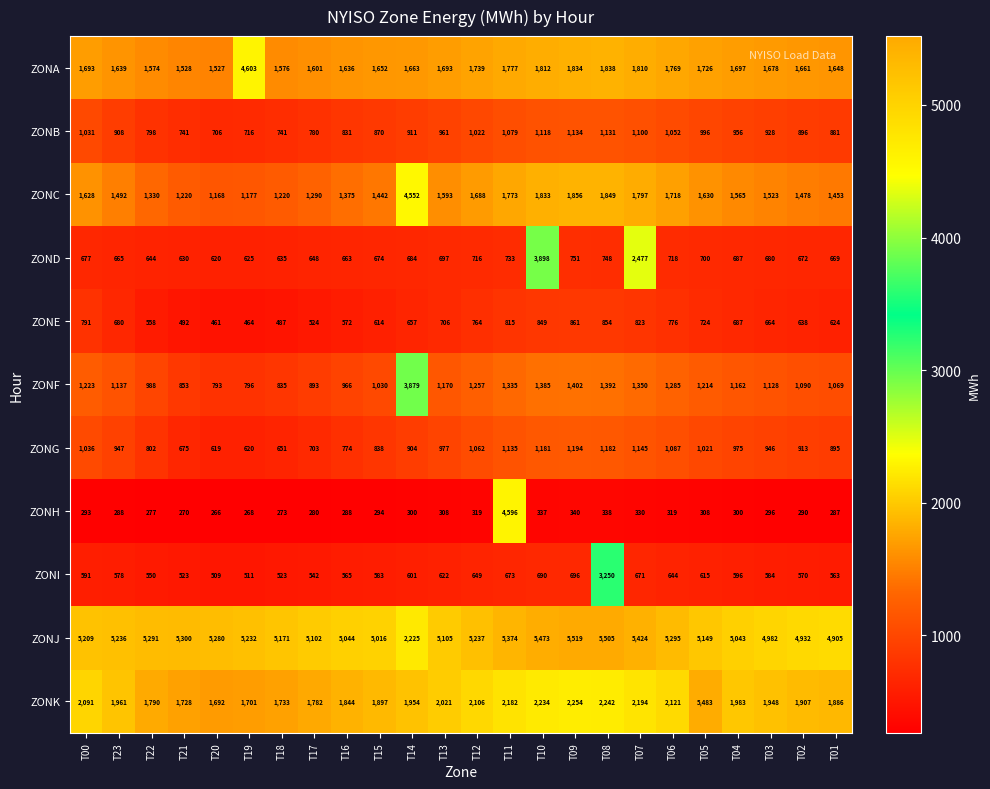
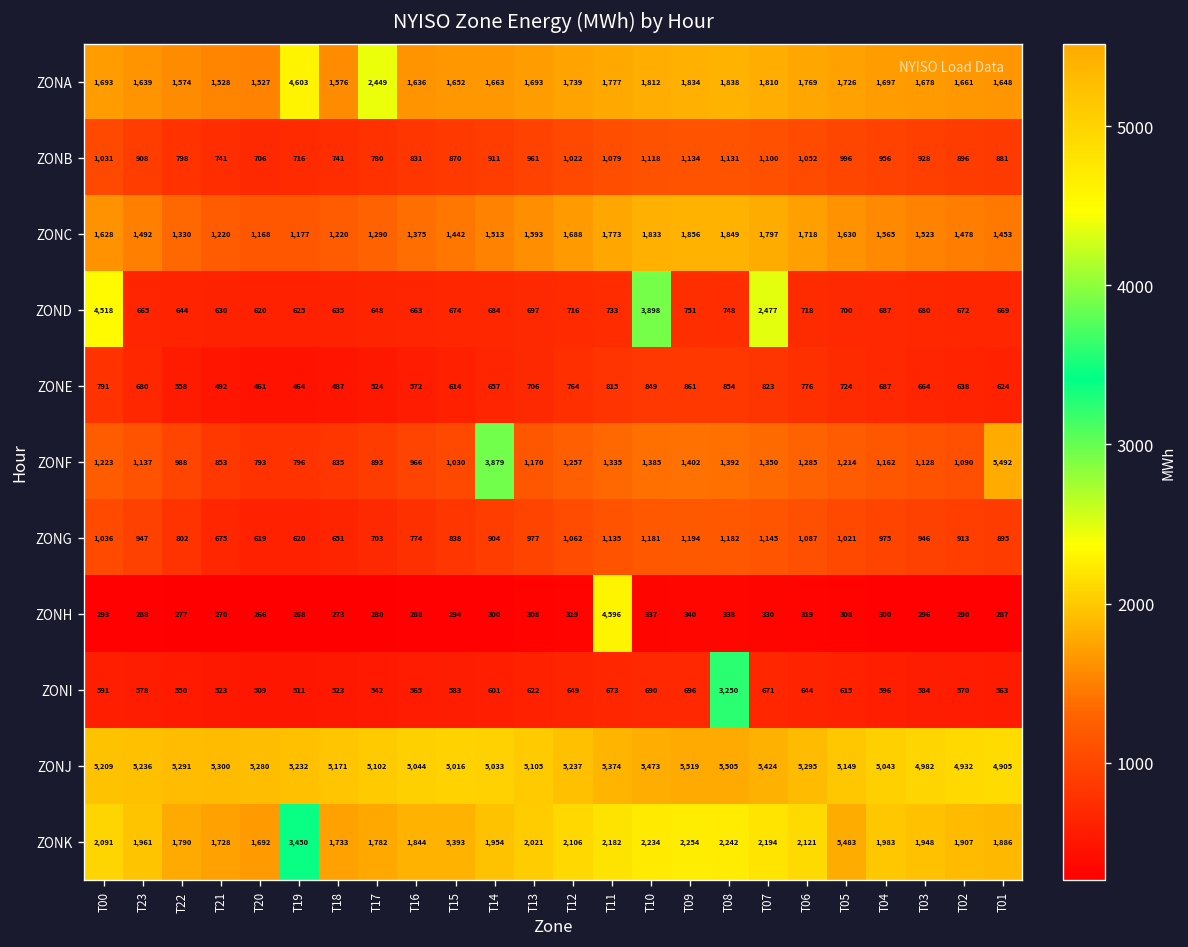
ZONA, T17: 1,601 -> 2,449
ZONC, T14: 4,552 -> 1,513
ZOND, T00: 677 -> 4,518
ZONF, T01: 1,069 -> 5,492
ZONJ, T14: 2,225 -> 5,033
ZONK, T19: 1,701 -> 3,450
ZONK, T15: 1,897 -> 5,393
